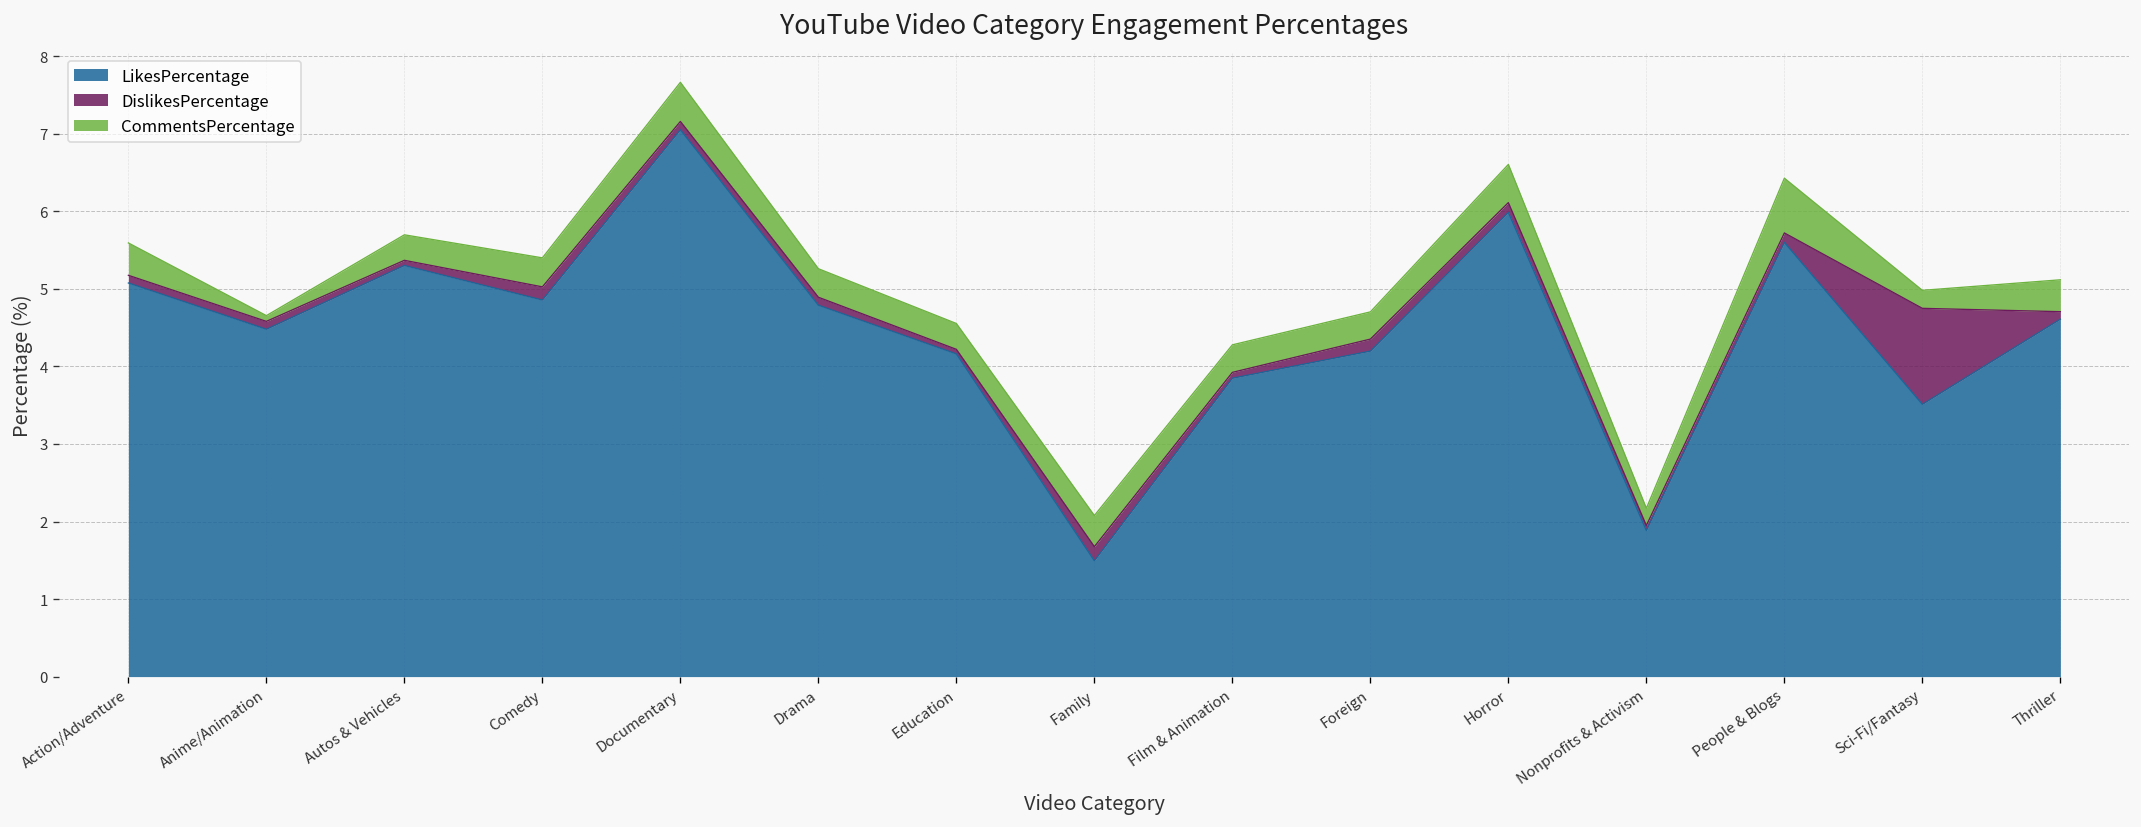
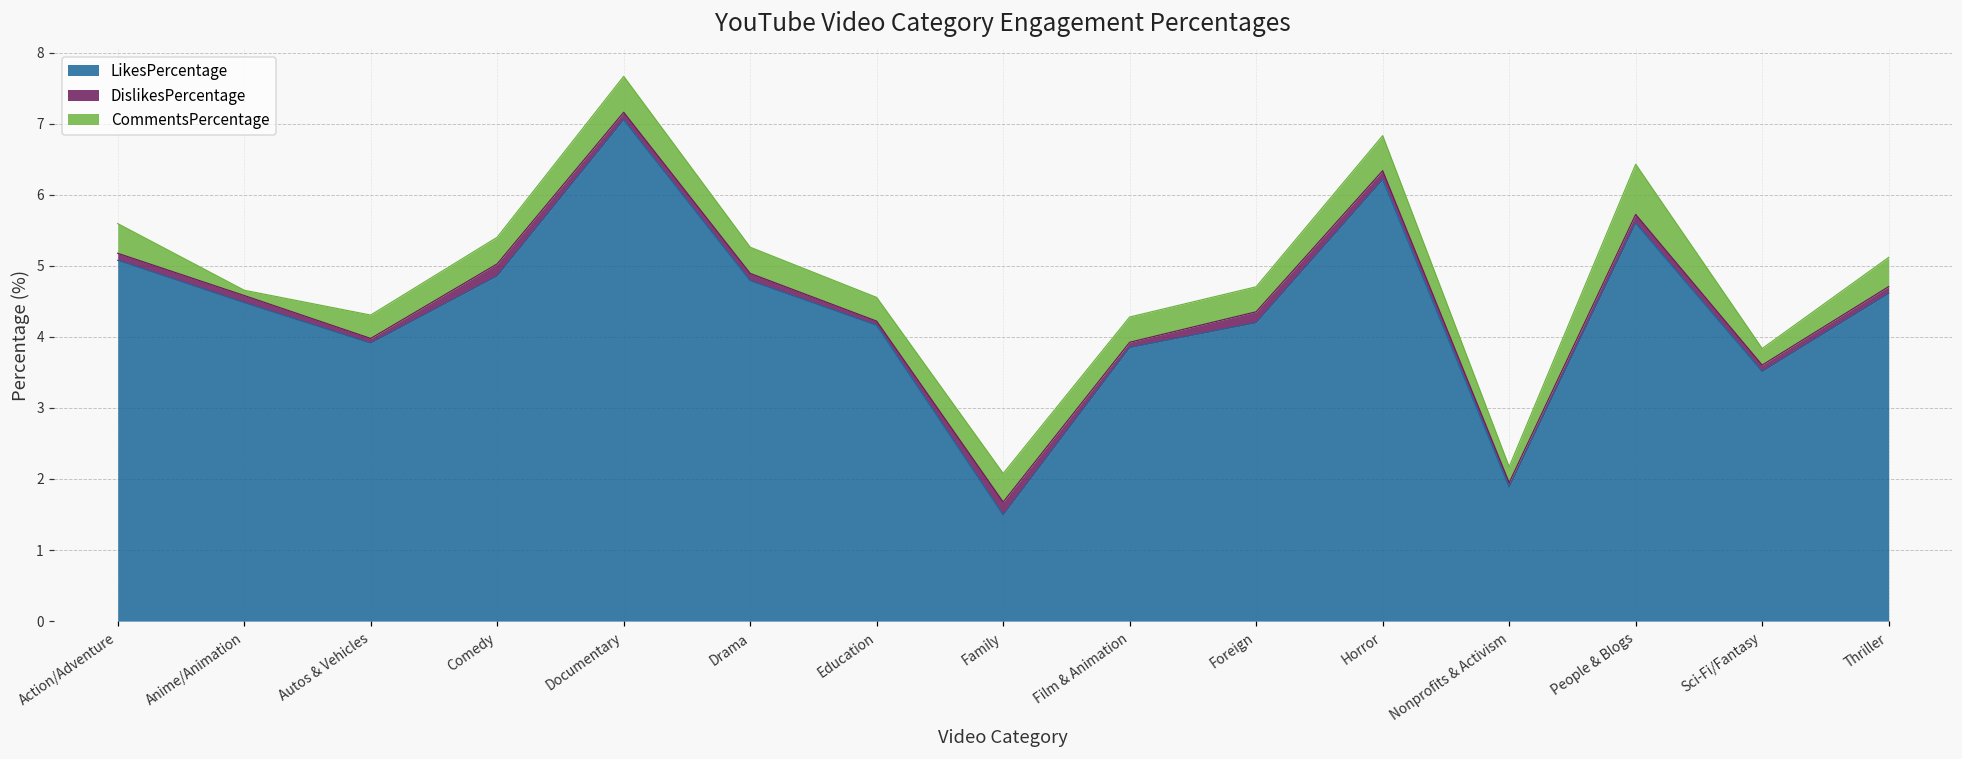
LikesPercentage, Autos & Vehicles: 5.3 -> 3.9
LikesPercentage, Horror: 6.0 -> 6.2
DislikesPercentage, Sci-Fi/Fantasy: 1.2 -> 0.1
